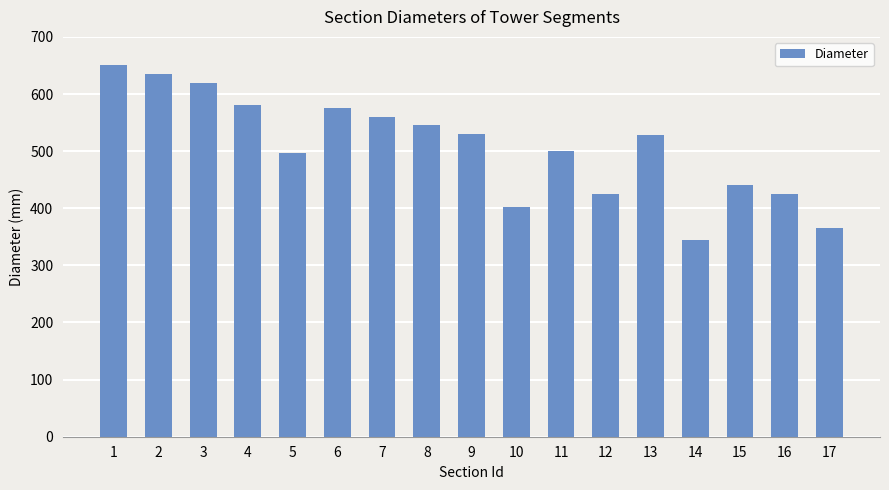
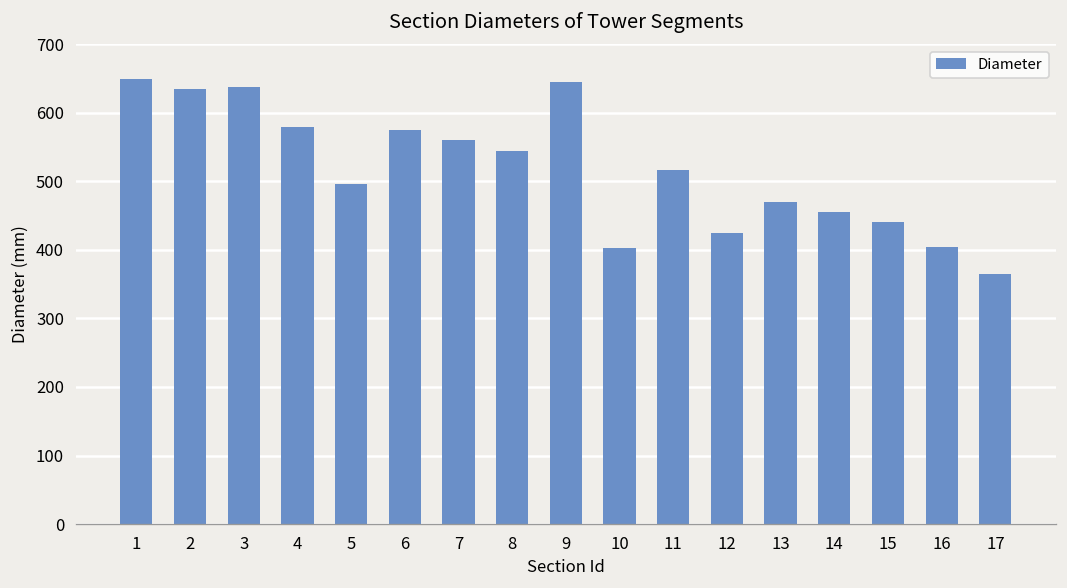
3: 620 -> 640
9: 530 -> 650
11: 500 -> 520
13: 530 -> 470
14: 340 -> 460
16: 430 -> 400
